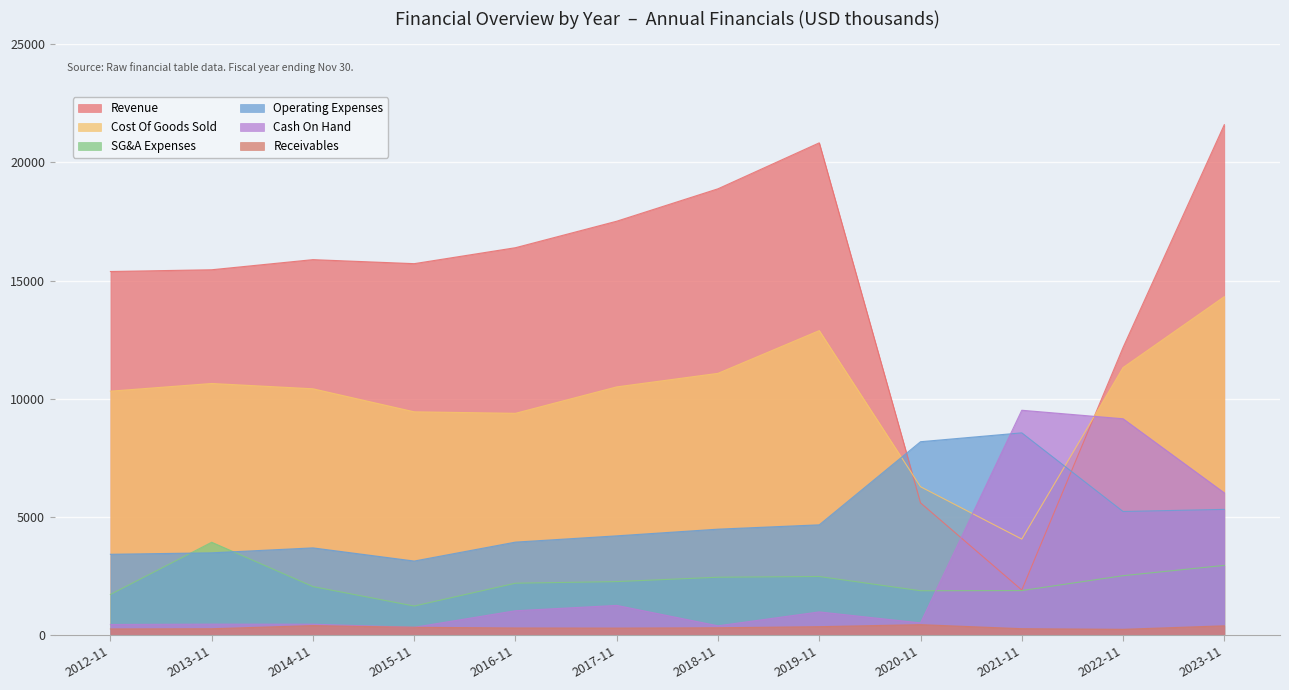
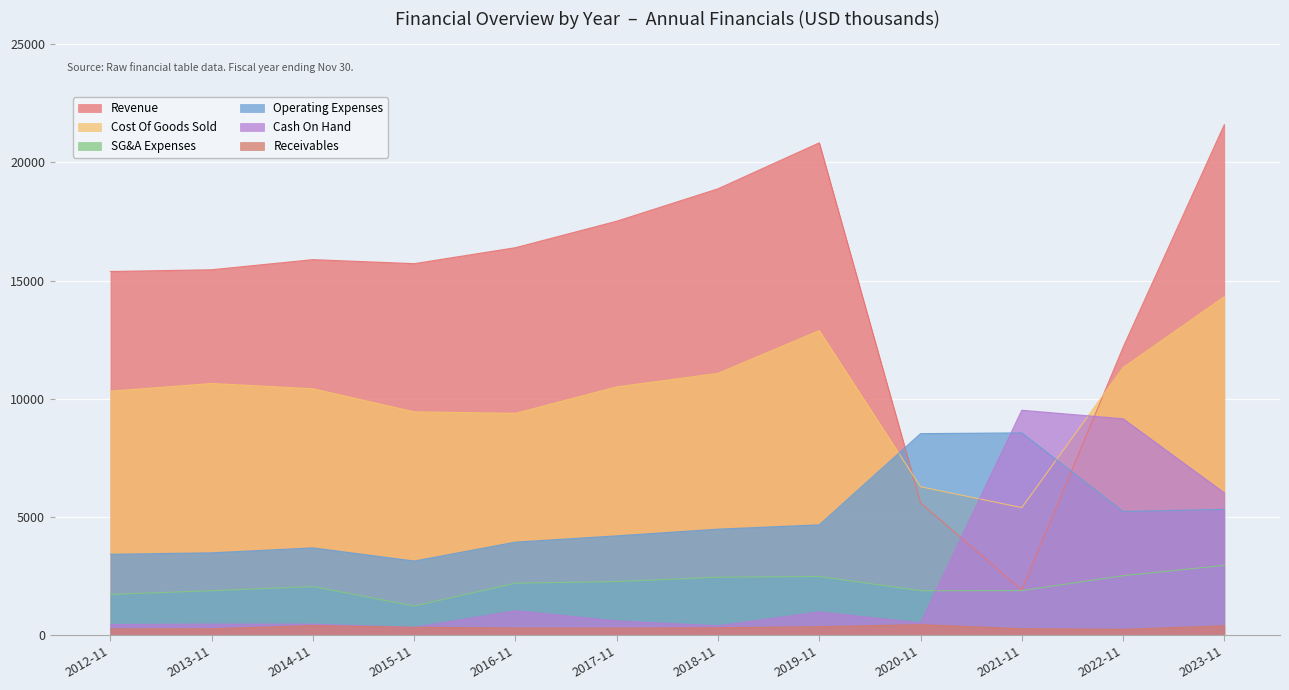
SG&A Expenses, 2013-11: 3900 -> 1900
Cash On Hand, 2017-11: 1300 -> 600
Operating Expenses, 2020-11: 8200 -> 8500
Cost Of Goods Sold, 2021-11: 4100 -> 5400
